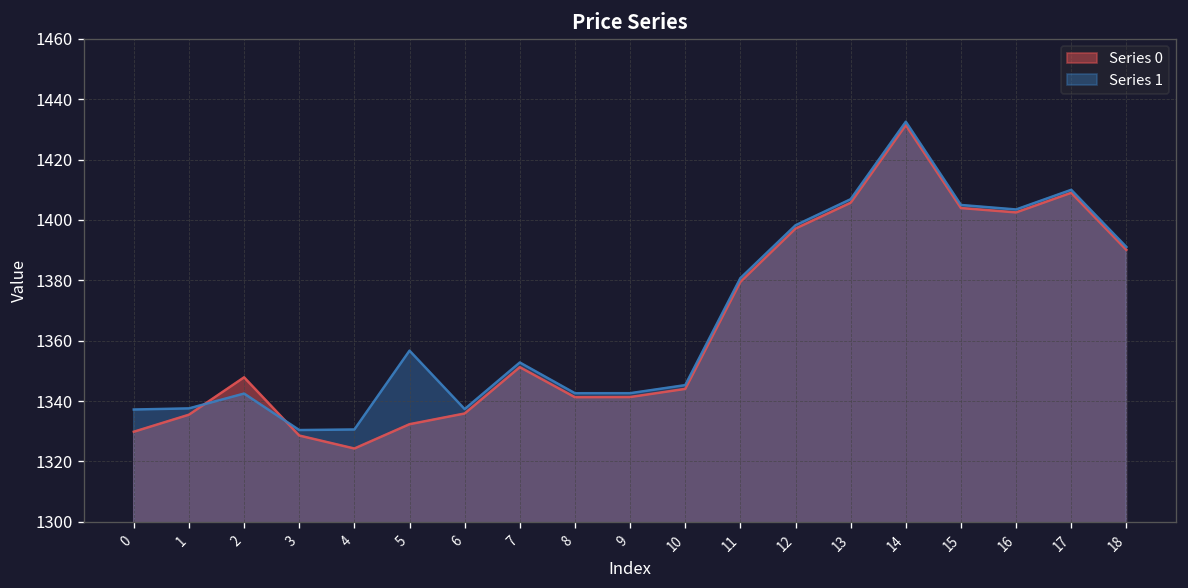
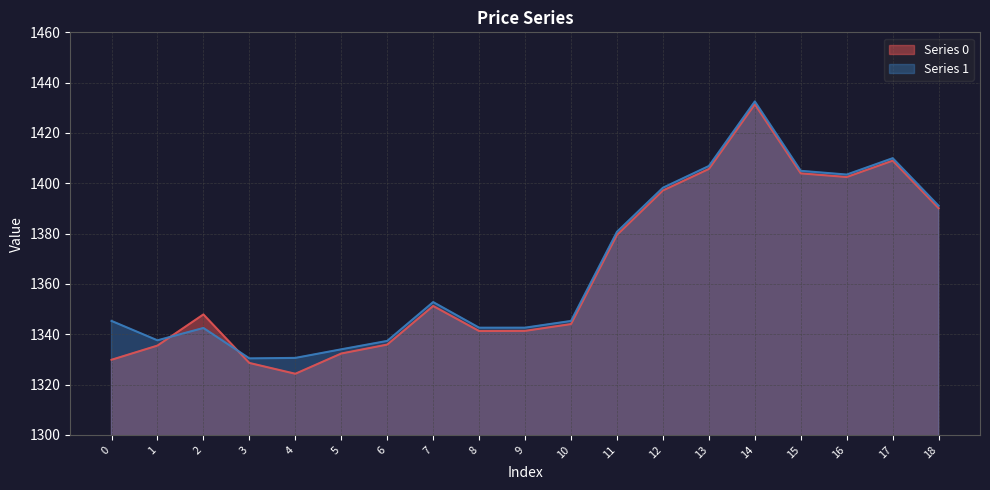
Series 1, 0: 1337 -> 1345
Series 1, 5: 1357 -> 1334
